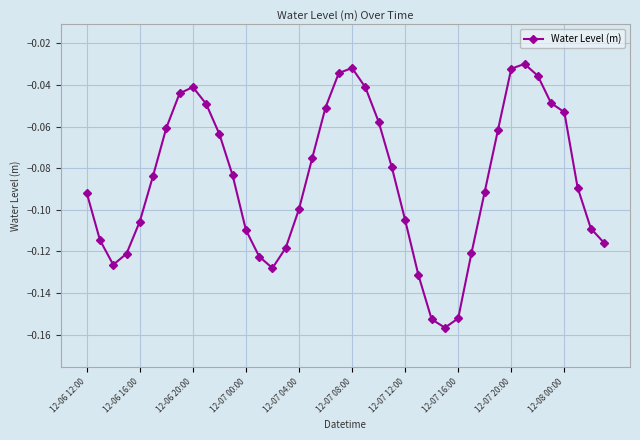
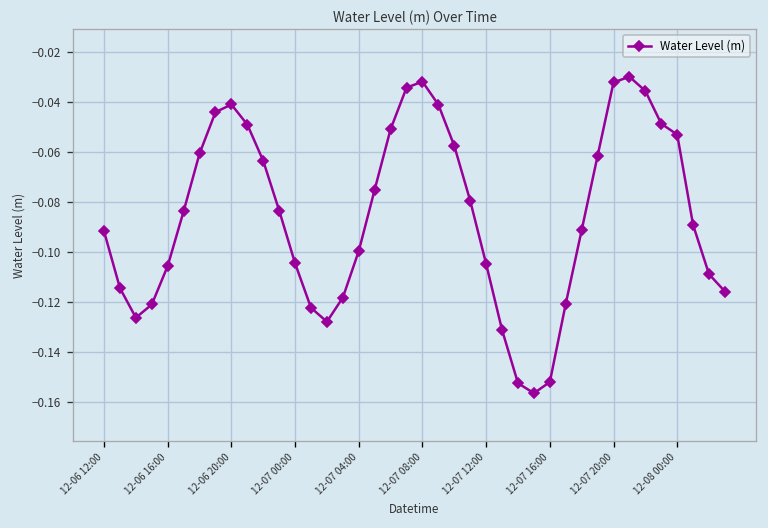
12-07 00:00: -0.110 -> -0.105
